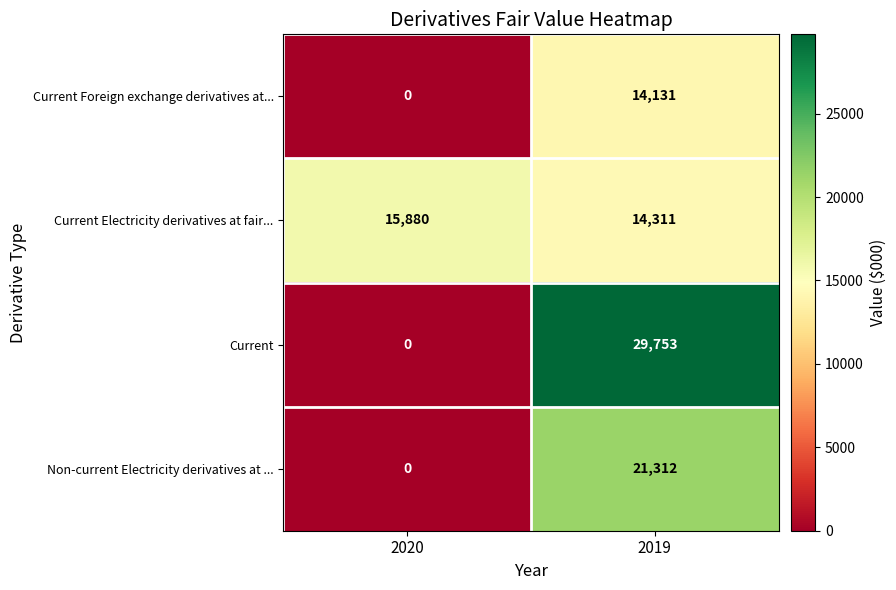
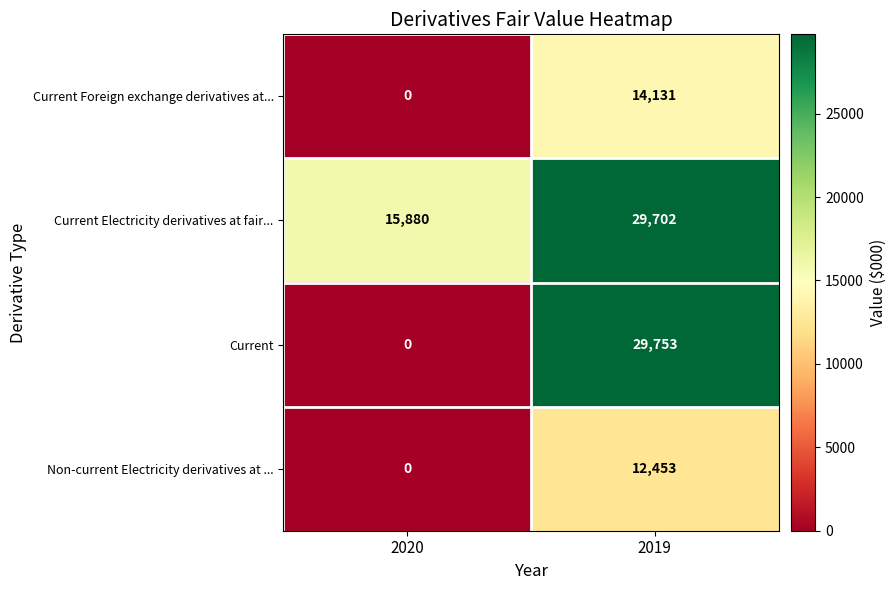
Current Electricity derivatives at fair..., 2019: 14,311 -> 29,702
Non-current Electricity derivatives at ..., 2019: 21,312 -> 12,453
